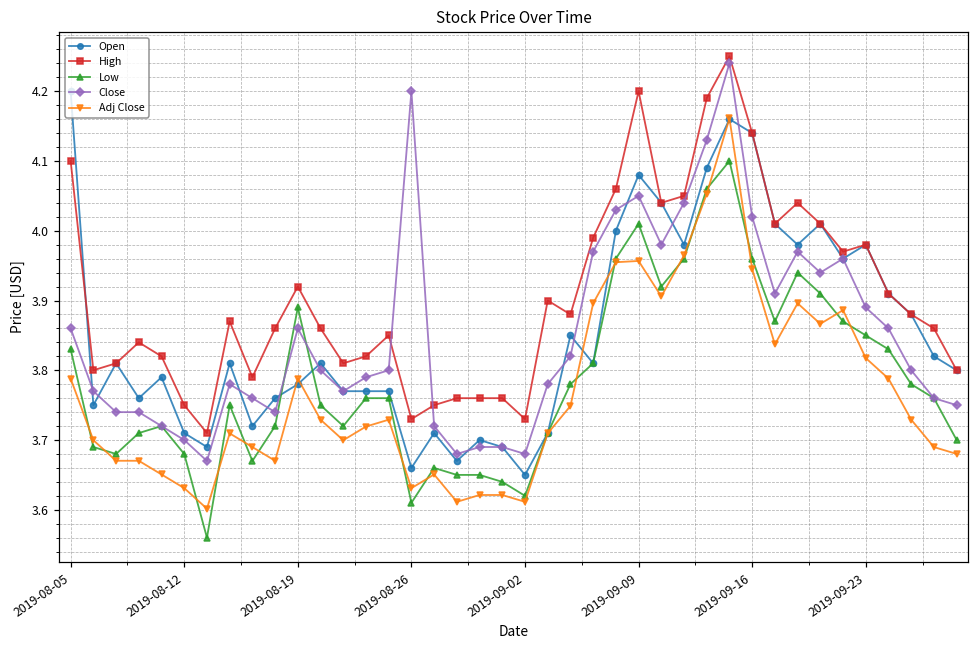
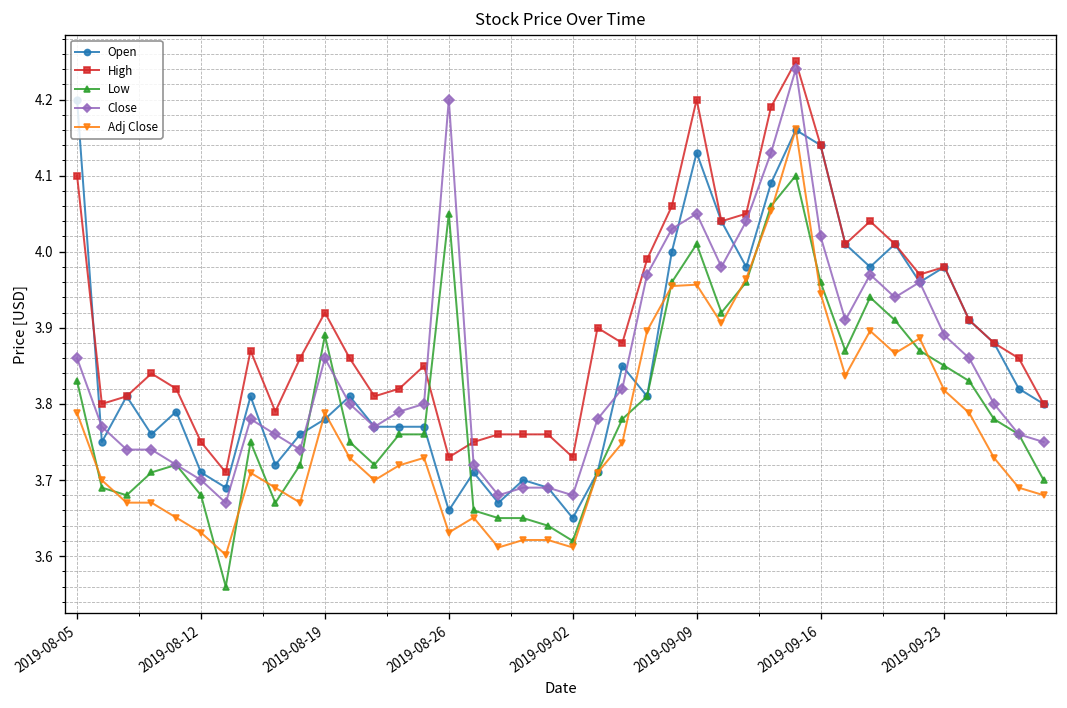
Low, 2019-08-26: 3.61 -> 4.05
Open, 2019-09-09: 4.08 -> 4.13
